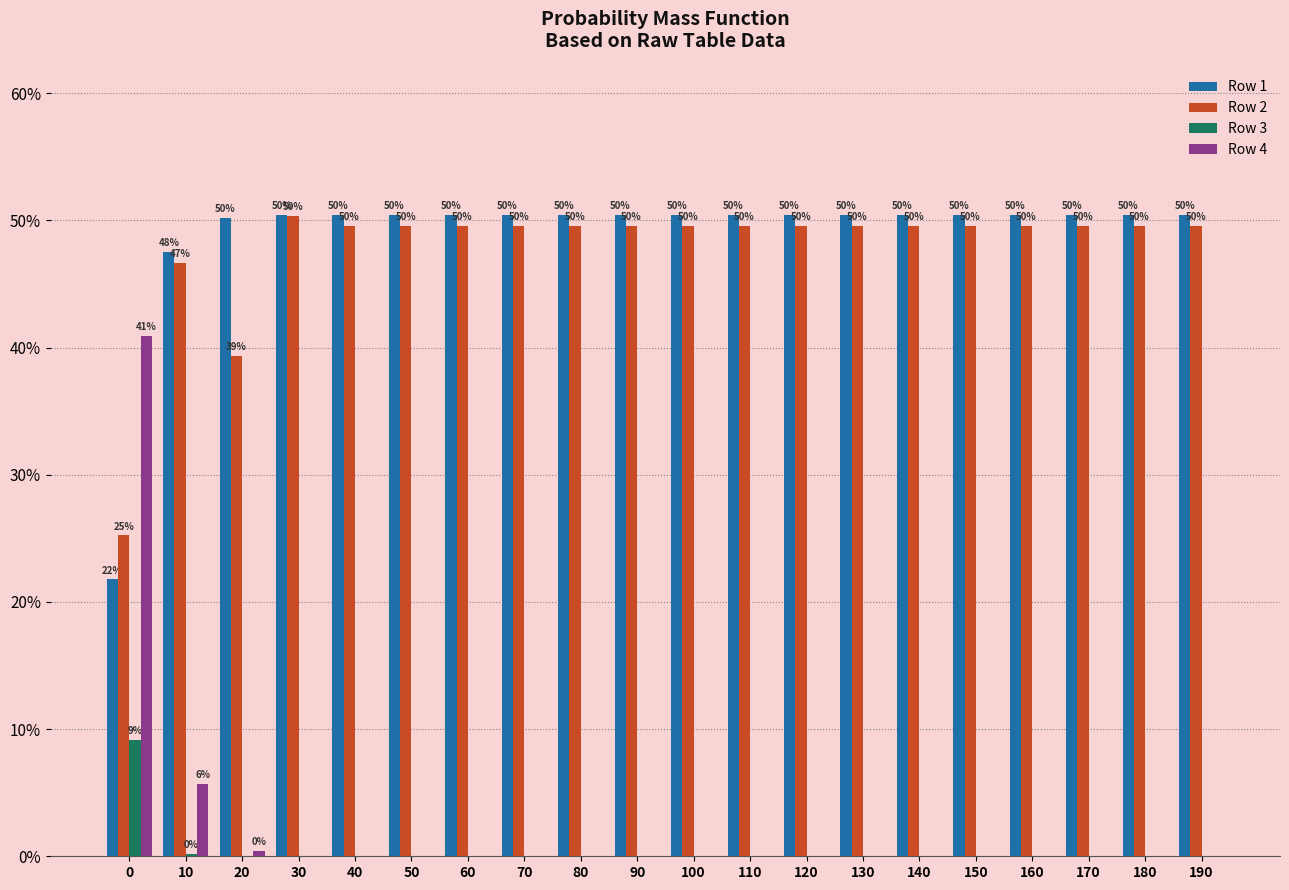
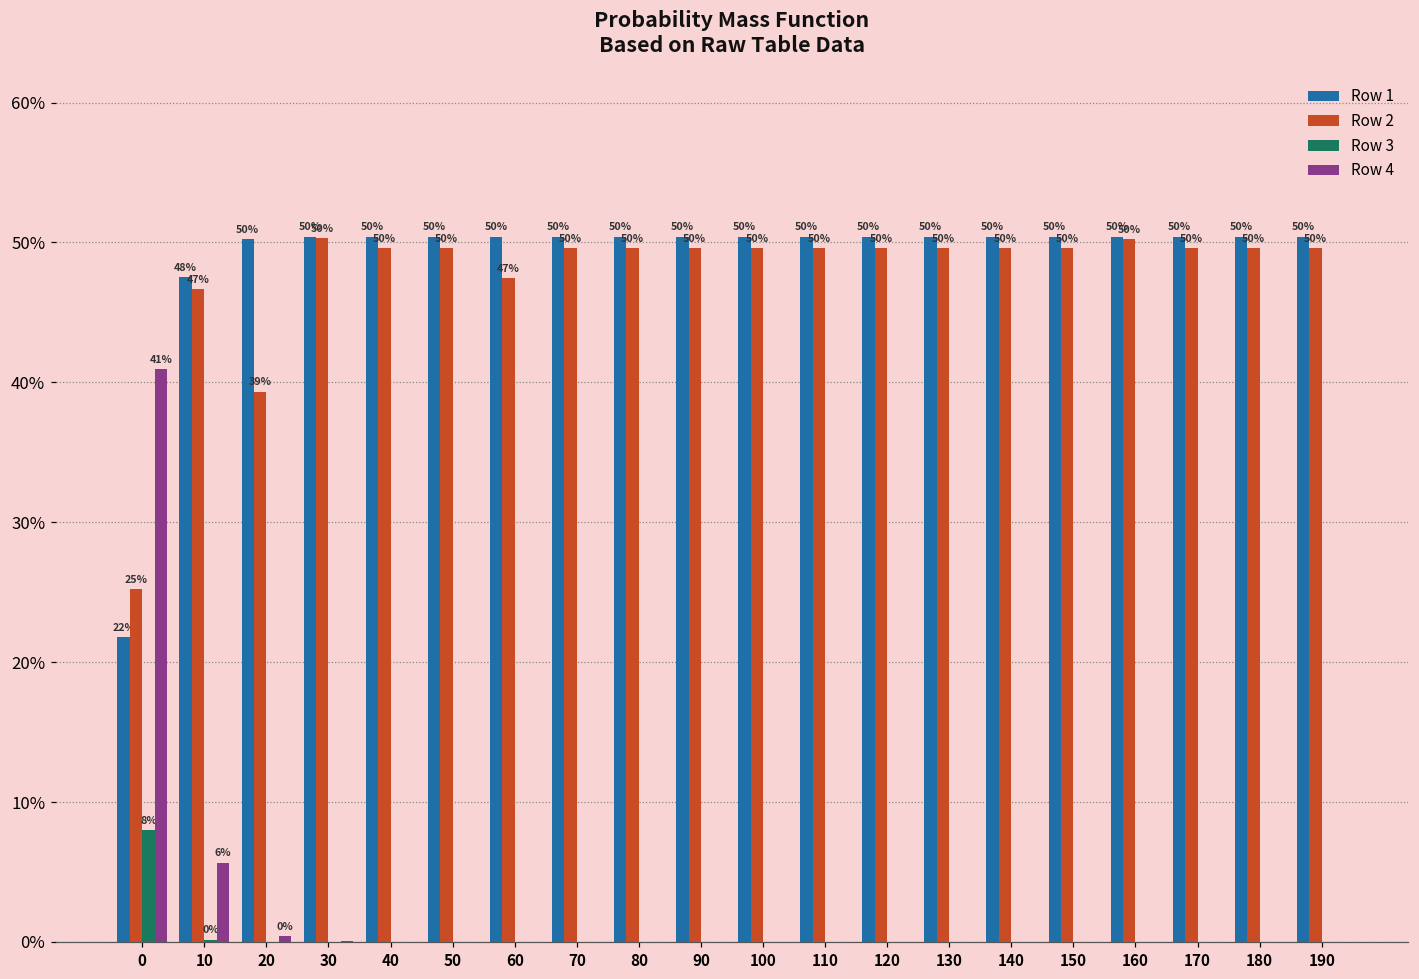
Row 3, 0: 9% -> 8%
Row 2, 60: 50% -> 47%
Row 2, 160: 49.6% -> 50.2%
